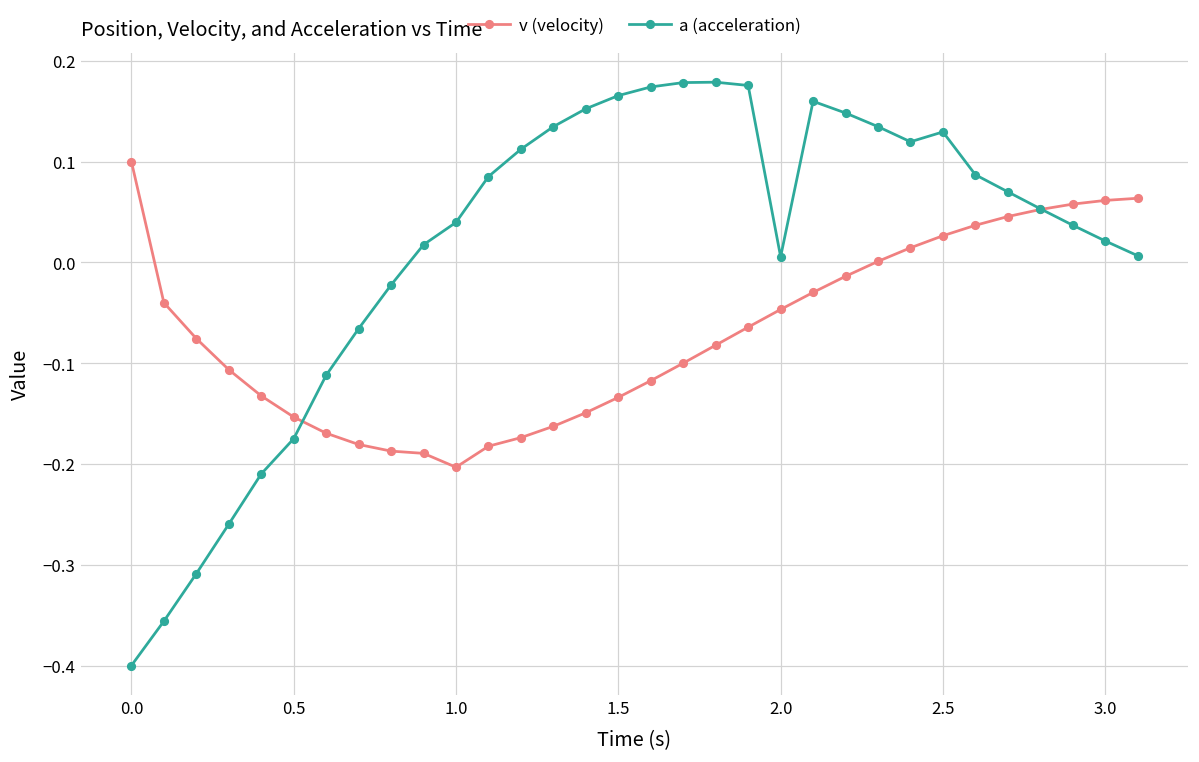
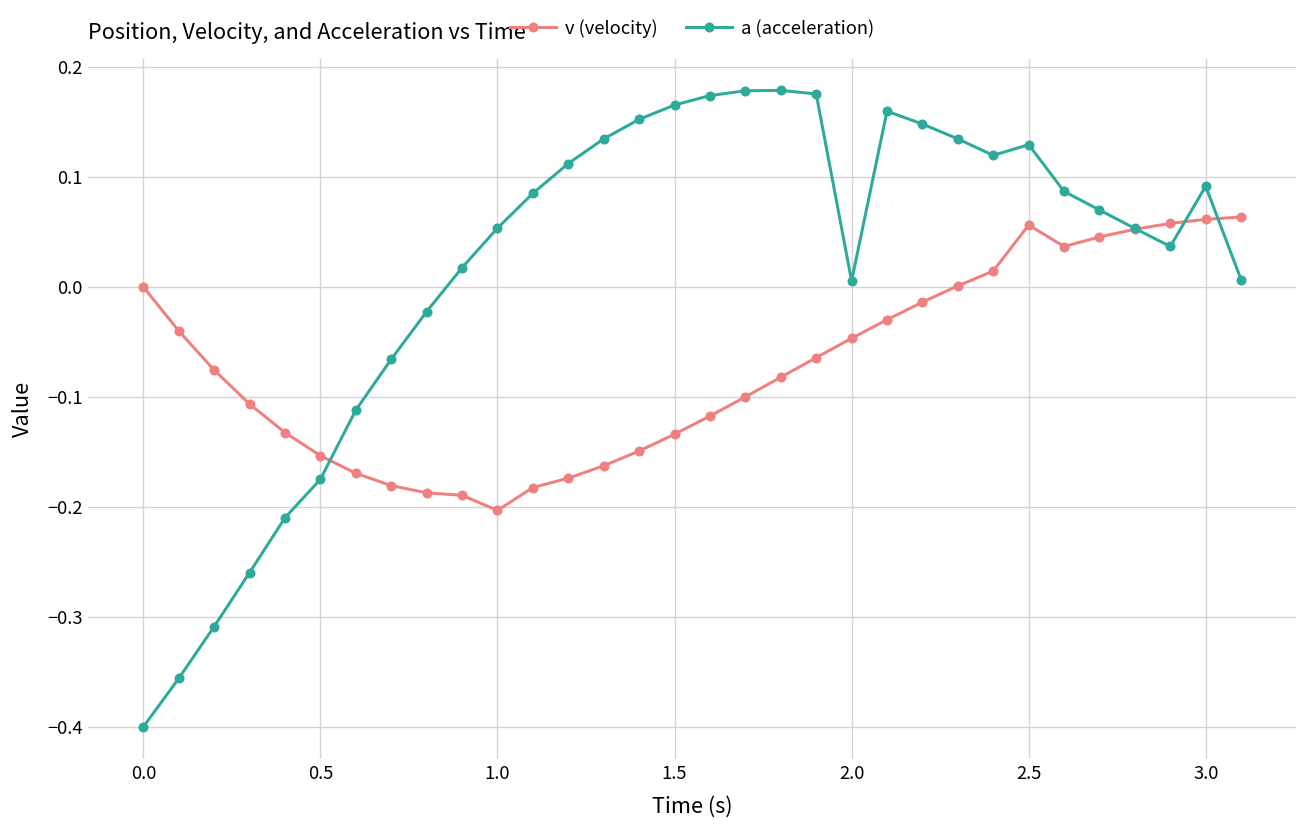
v (velocity), 0.0: 0.1 -> 0.0
a (acceleration), 1.0: 0.04 -> 0.05
v (velocity), 2.5: 0.03 -> 0.06
a (acceleration), 3.0: 0.02 -> 0.09
